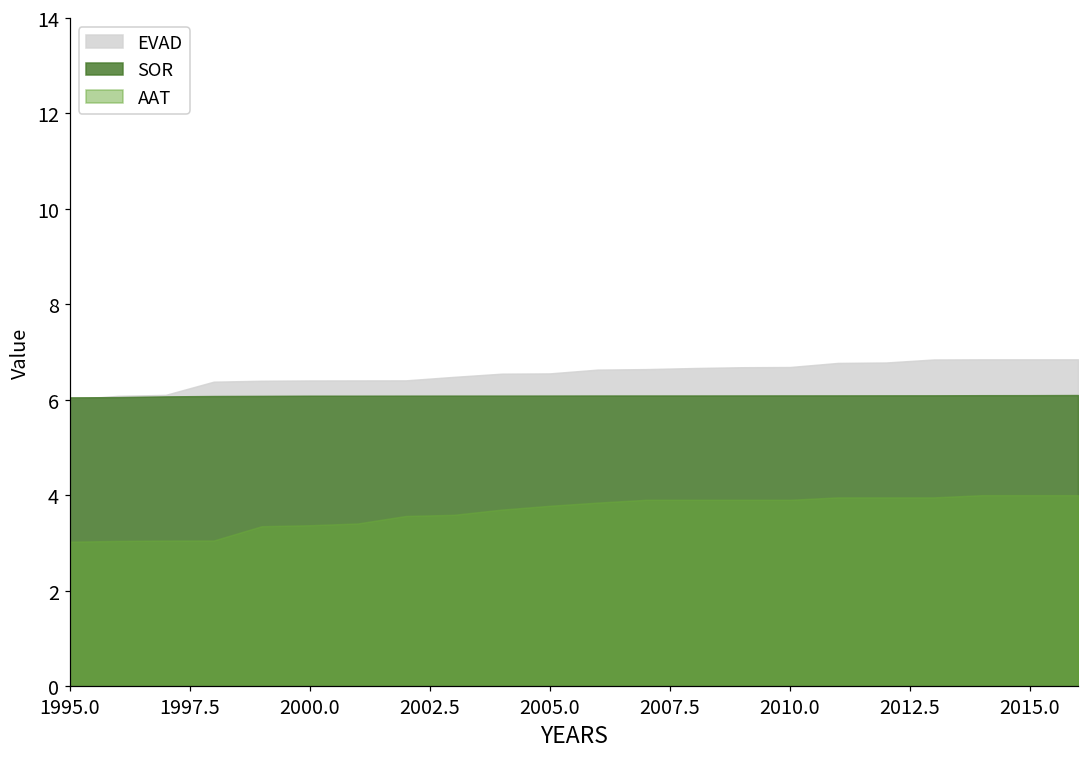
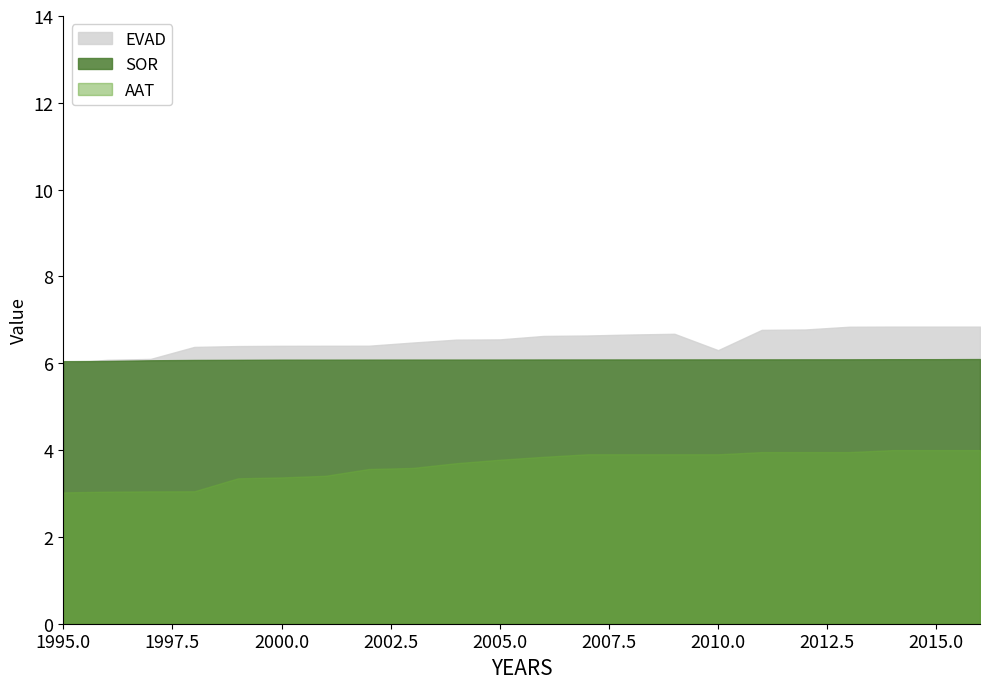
EVAD, 2010.0: 6.7 -> 6.3
